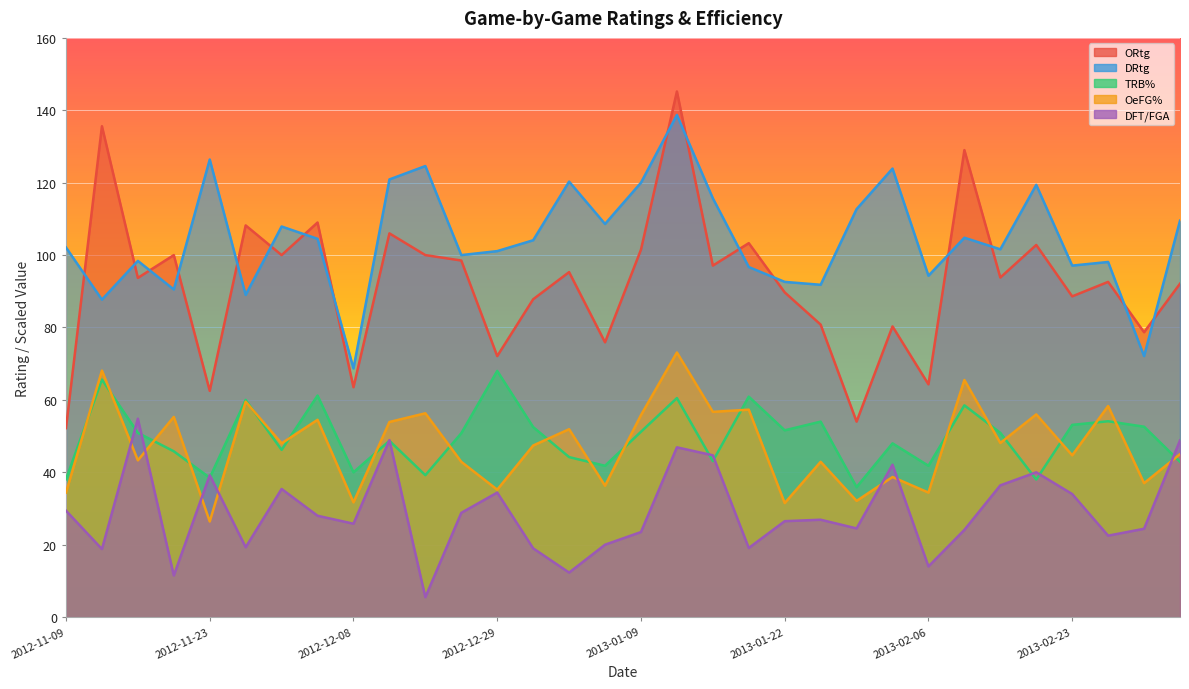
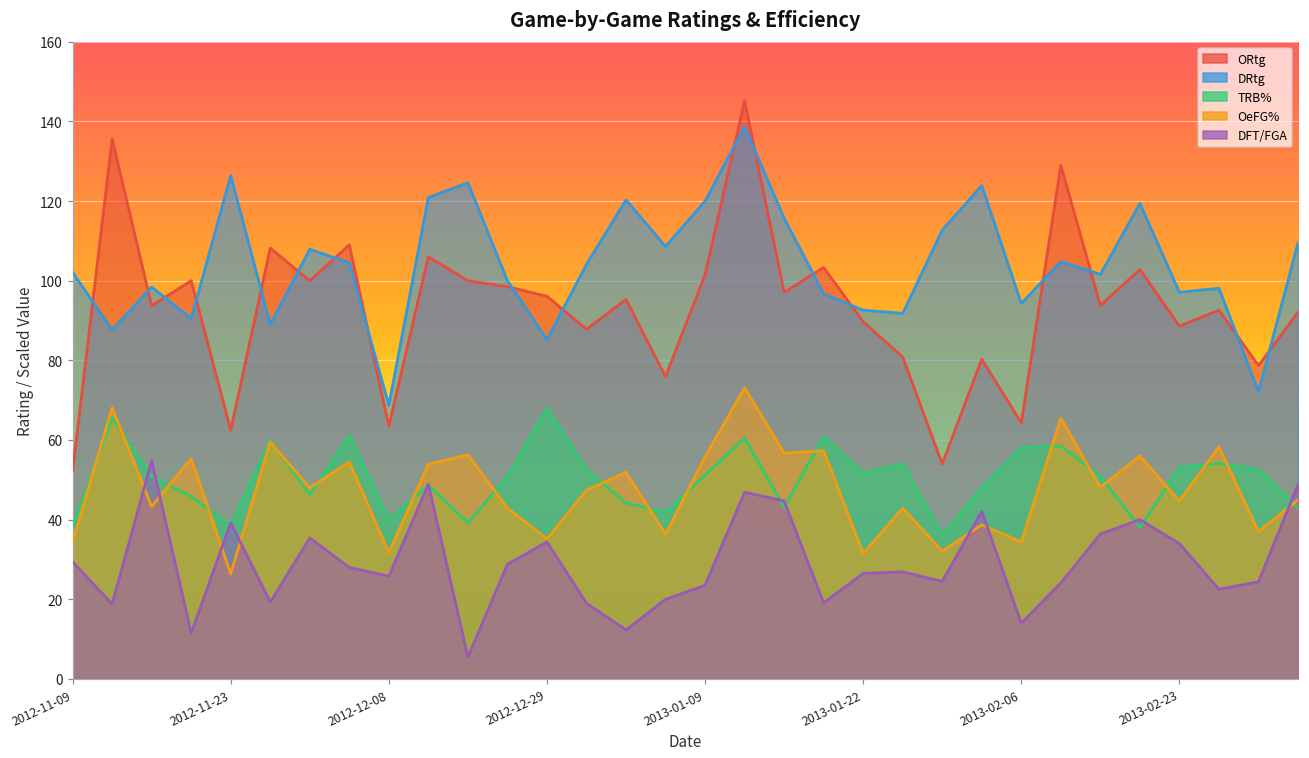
ORtg, 2012-12-29: 72 -> 96
DRtg, 2012-12-29: 101 -> 85
TRB%, 2013-02-06: 42 -> 58
